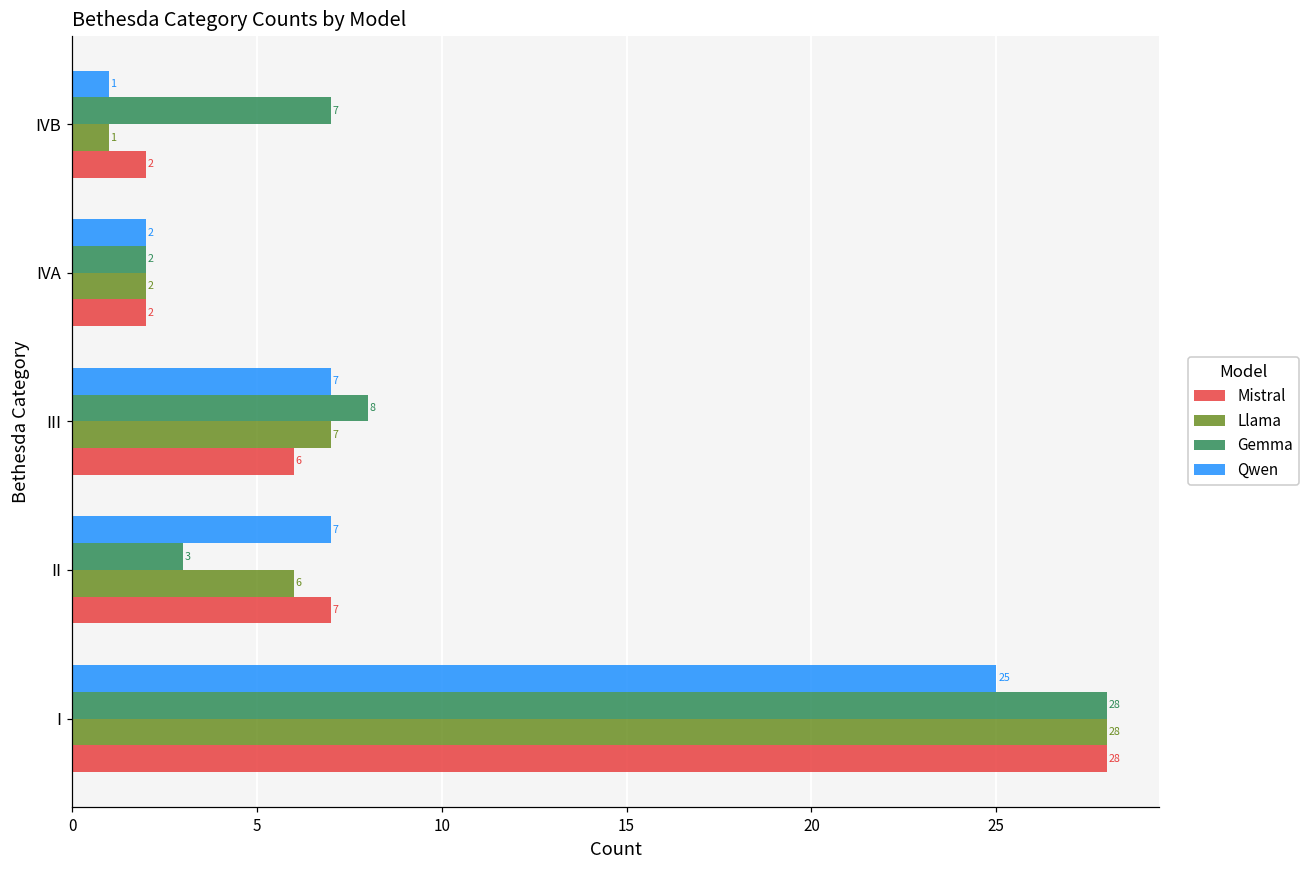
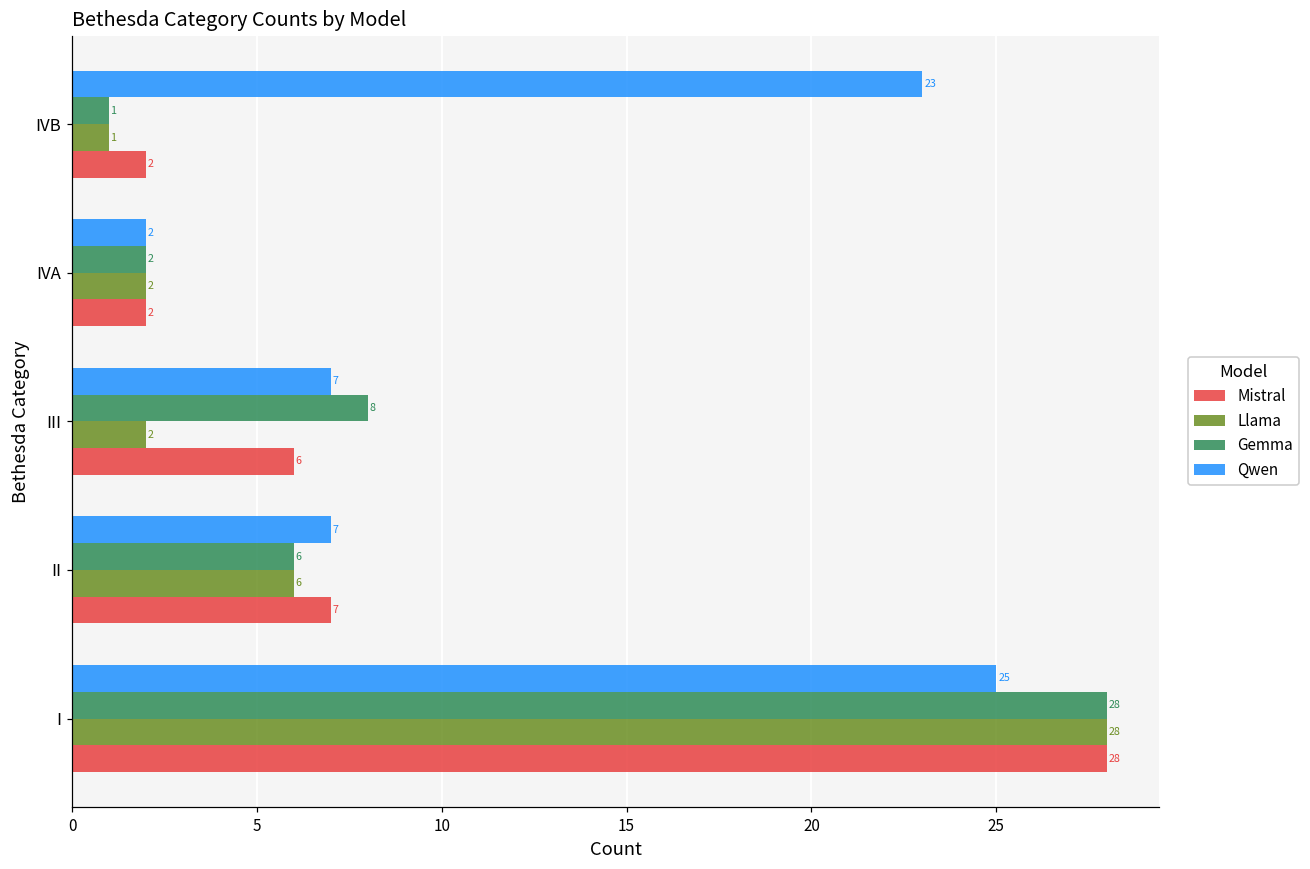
Qwen, IVB: 1 -> 23
Gemma, IVB: 7 -> 1
Llama, III: 7 -> 2
Gemma, II: 3 -> 6
